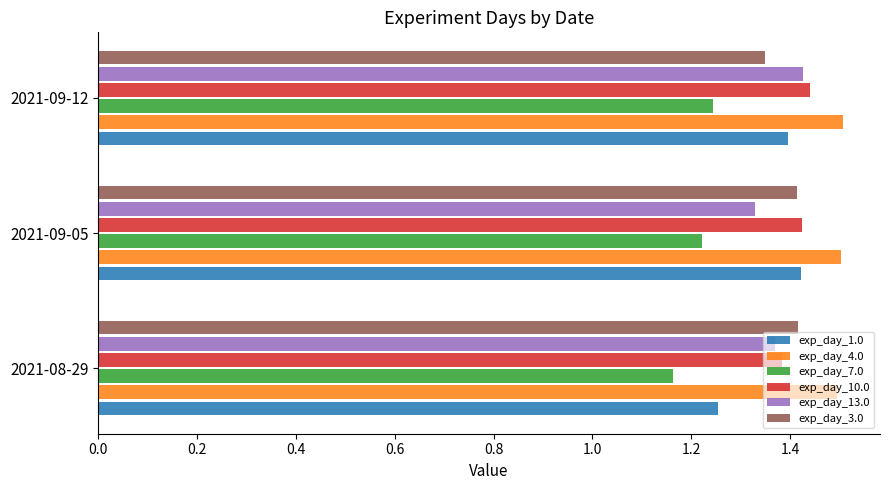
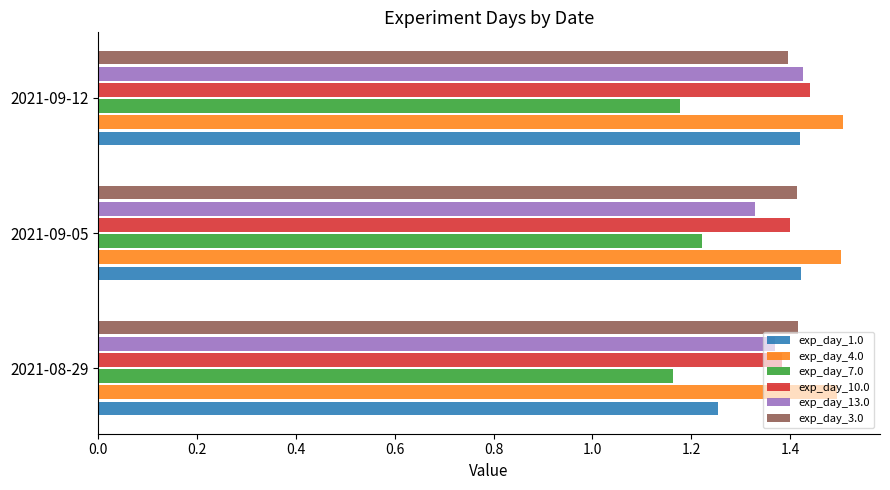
exp_day_3.0, 2021-09-12: 1.35 -> 1.40
exp_day_7.0, 2021-09-12: 1.24 -> 1.18
exp_day_1.0, 2021-09-12: 1.40 -> 1.42
exp_day_10.0, 2021-09-05: 1.42 -> 1.40
